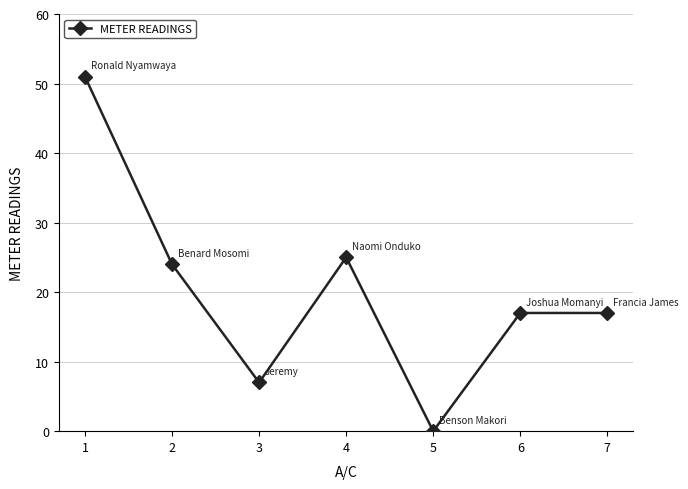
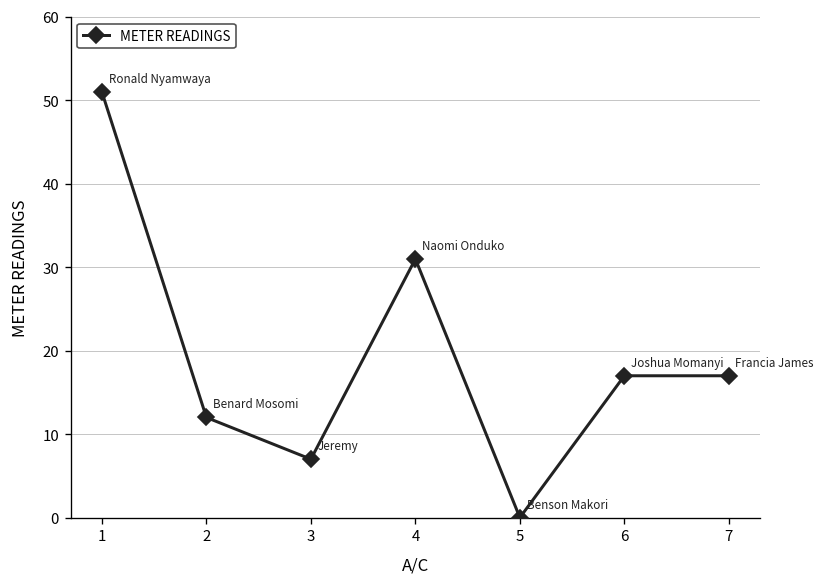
2: 24 -> 12
4: 25 -> 31
